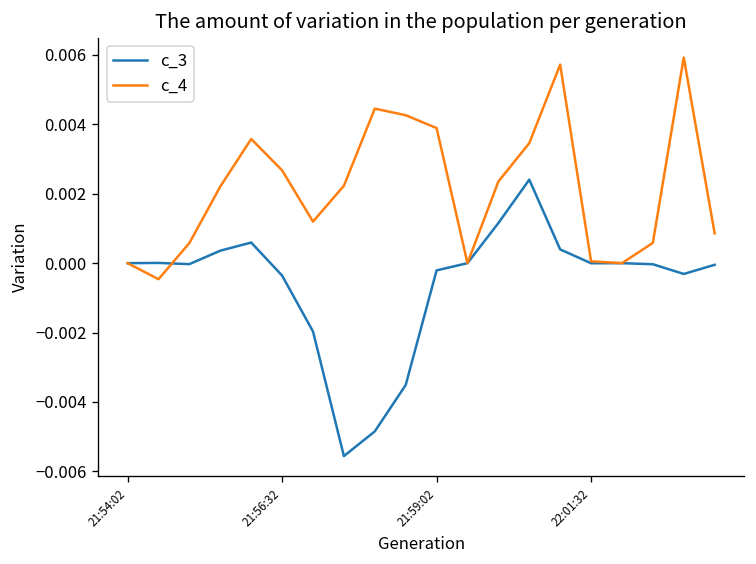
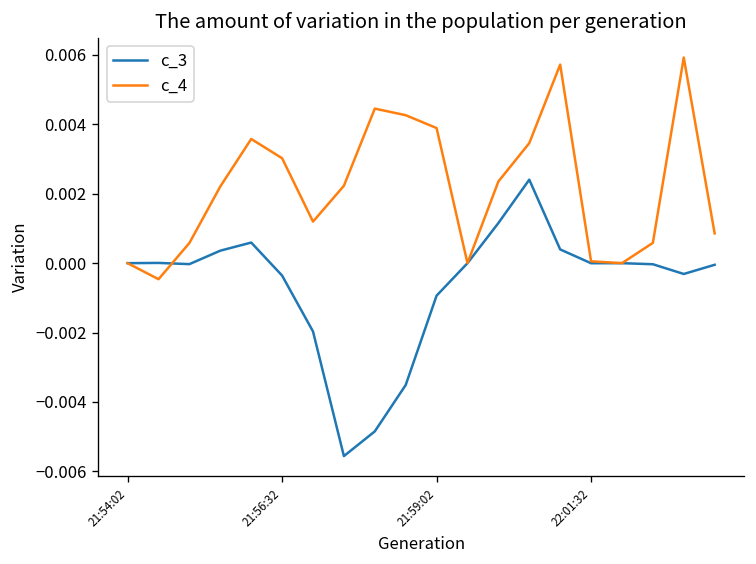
c_4, 21:56:32: 0.0027 -> 0.0030
c_3, 21:59:02: -0.0002 -> -0.0009
